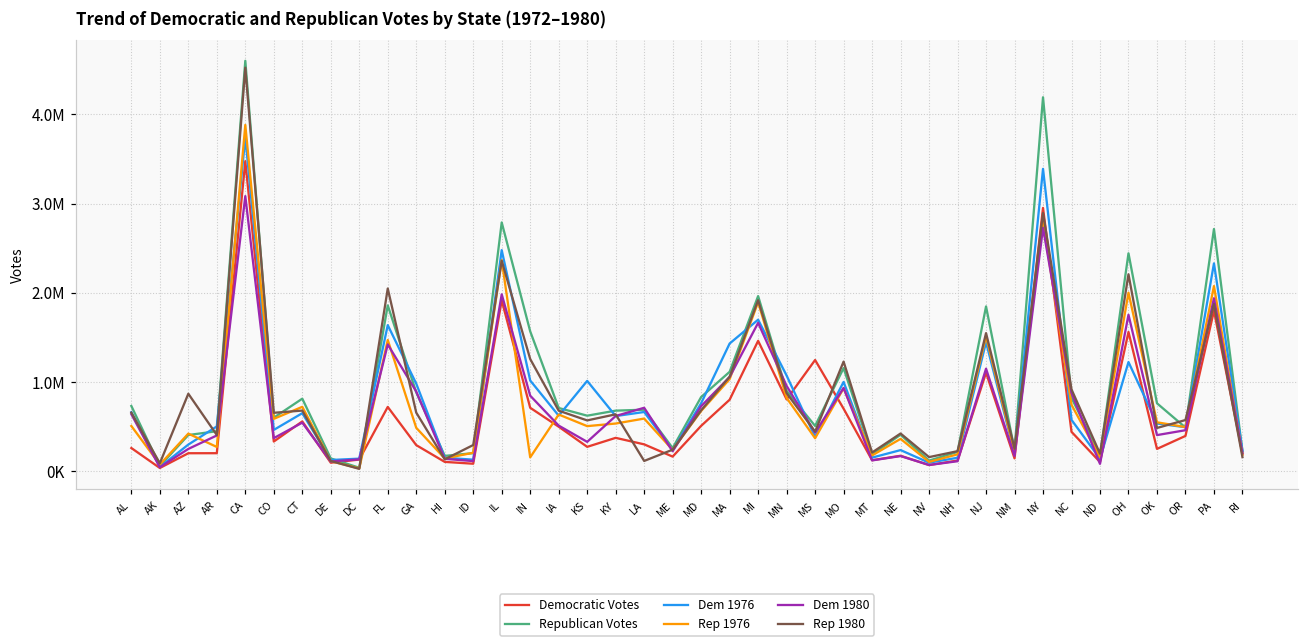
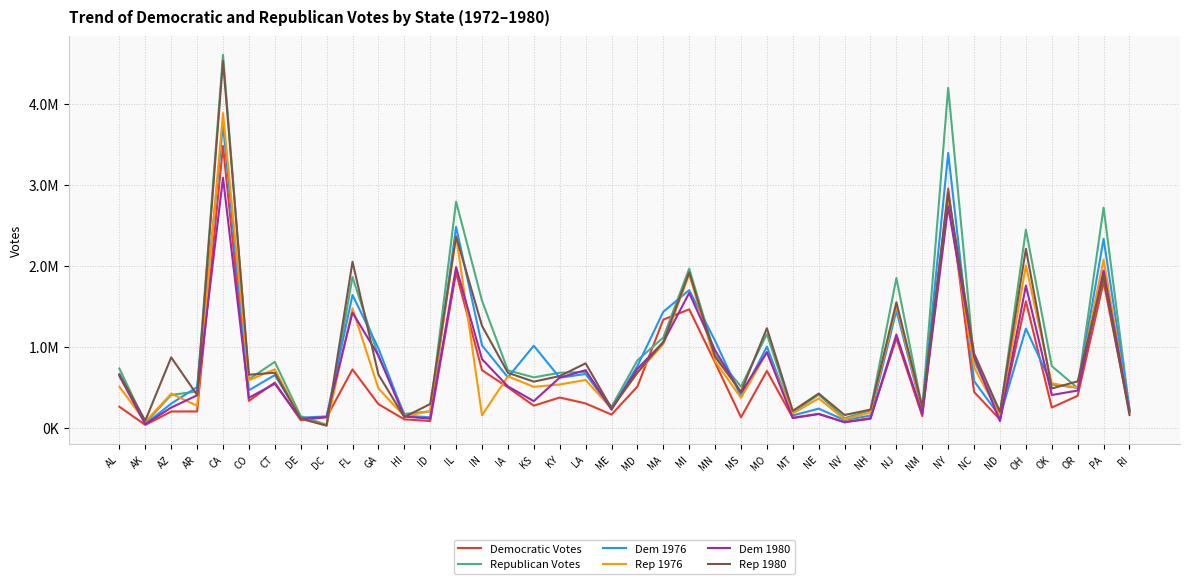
Rep 1980, LA: 100000 -> 800000
Democratic Votes, MA: 800000 -> 1300000
Democratic Votes, MS: 1200000 -> 100000
